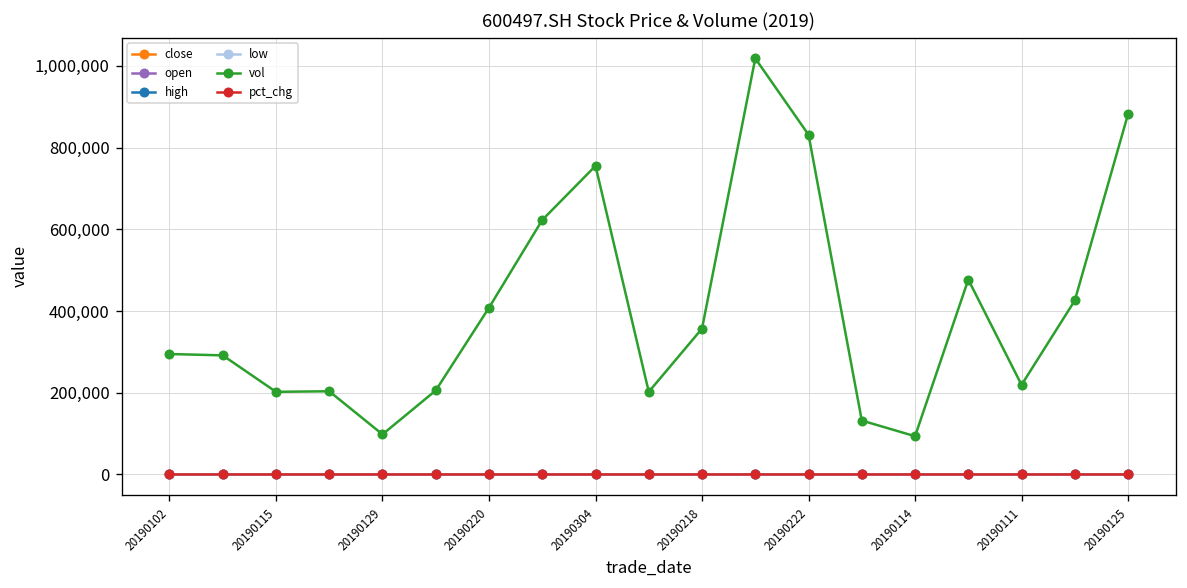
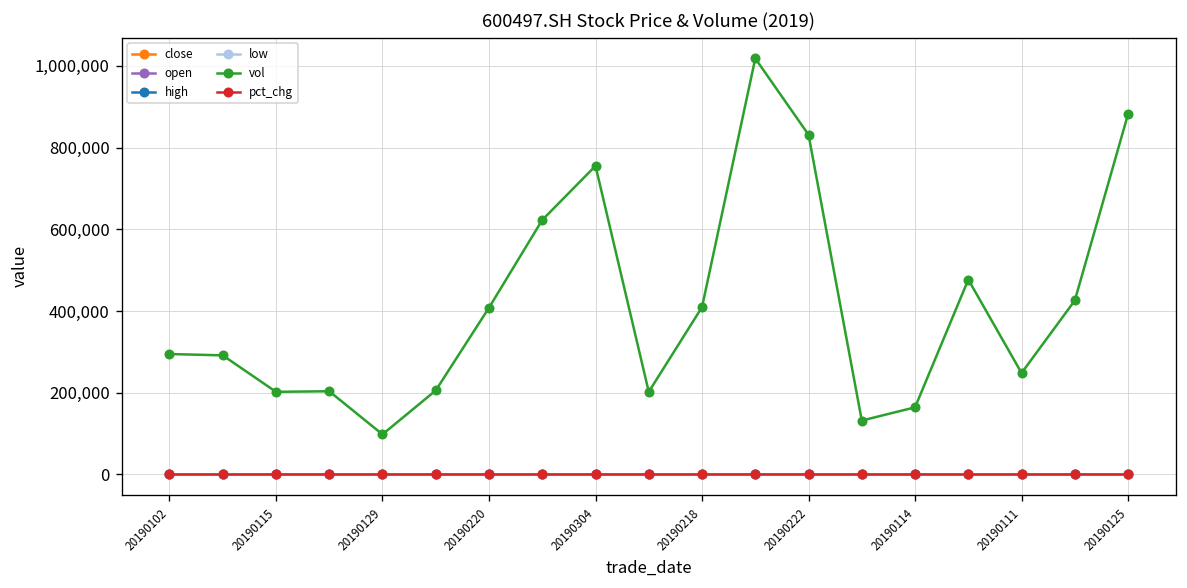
vol, 20190218: 360,000 -> 410,000
vol, 20190114: 90,000 -> 160,000
vol, 20190111: 220,000 -> 250,000
